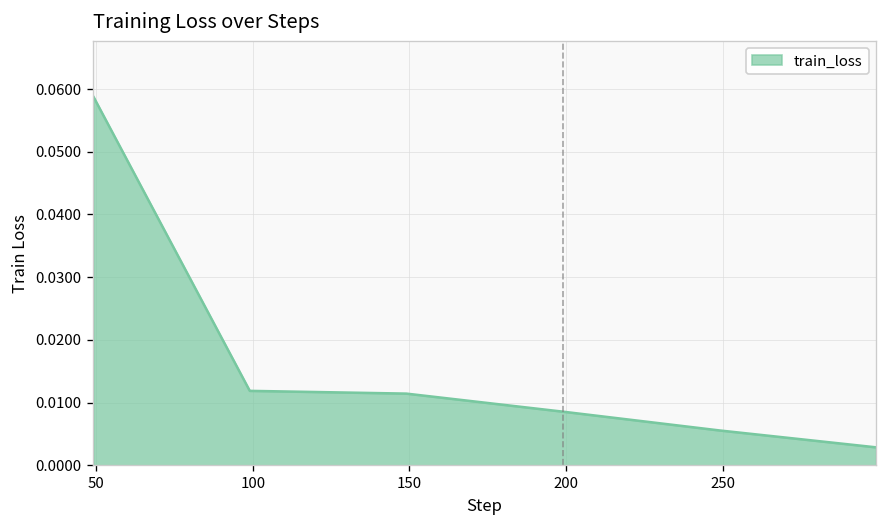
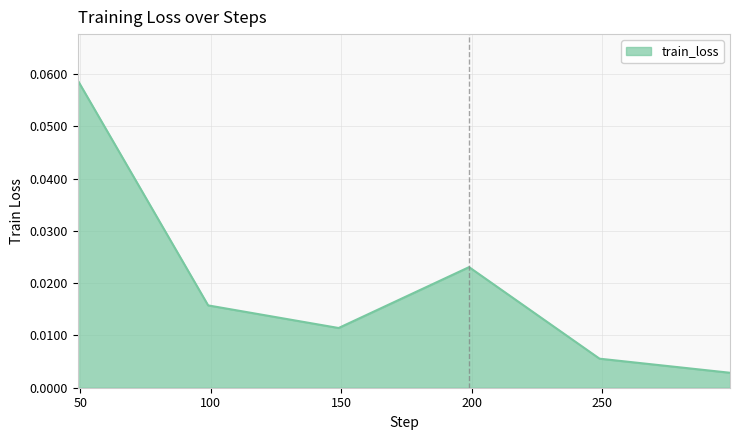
100: 0.012 -> 0.016
200: 0.009 -> 0.023
